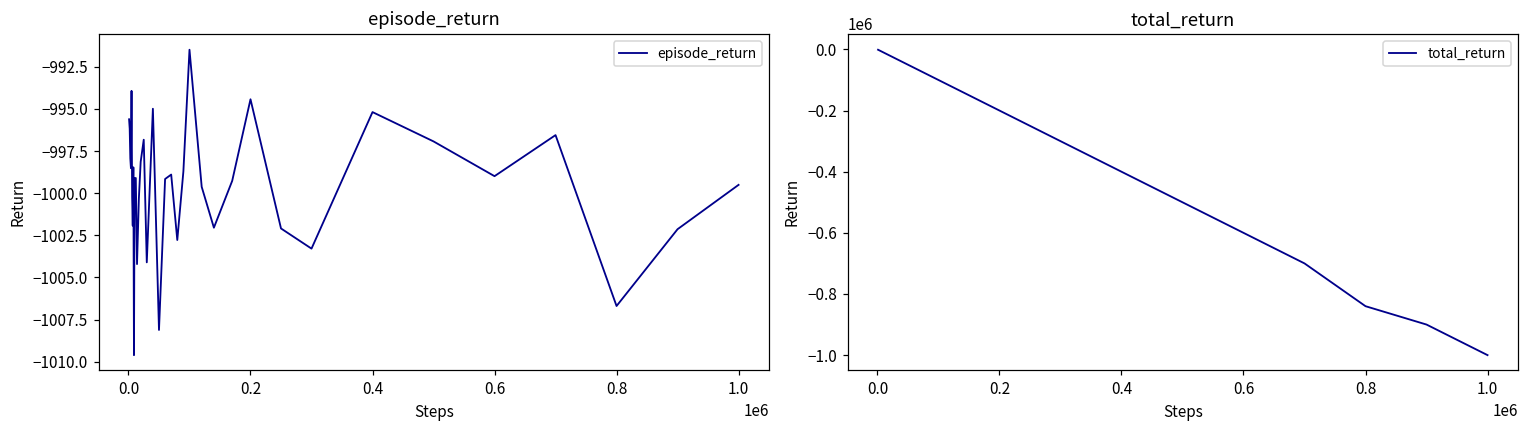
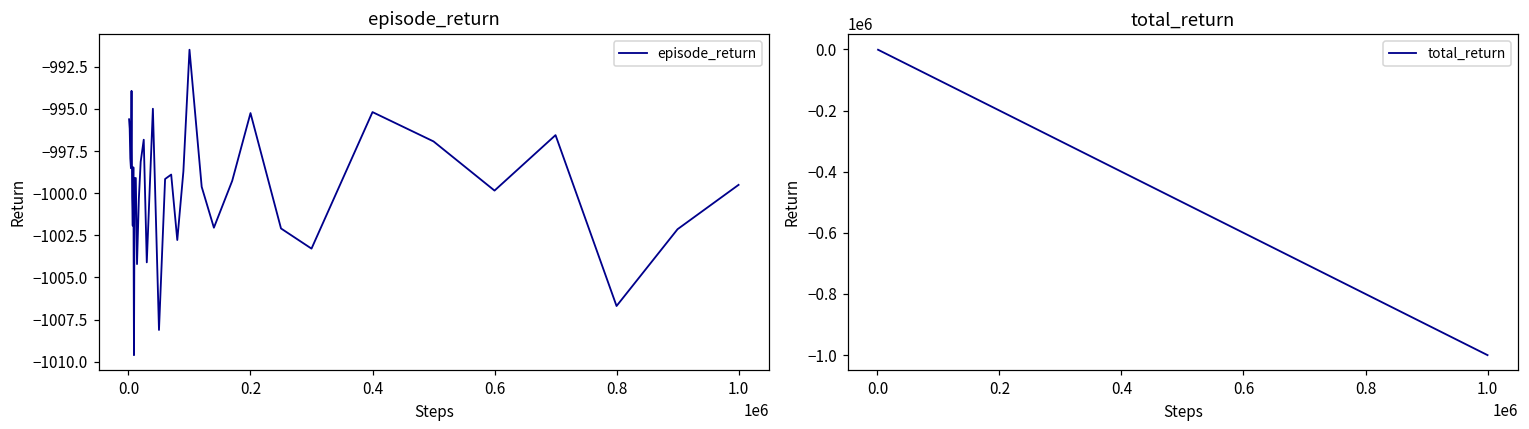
episode_return, 0.2: -994.4 -> -995.2
episode_return, 0.6: -999.0 -> -999.8
total_return, 0.8: -840000 -> -800000
